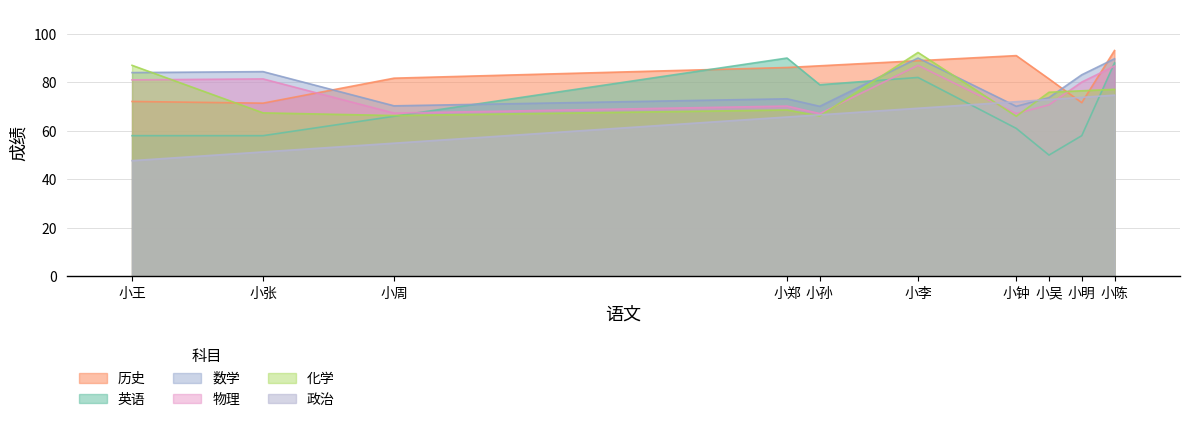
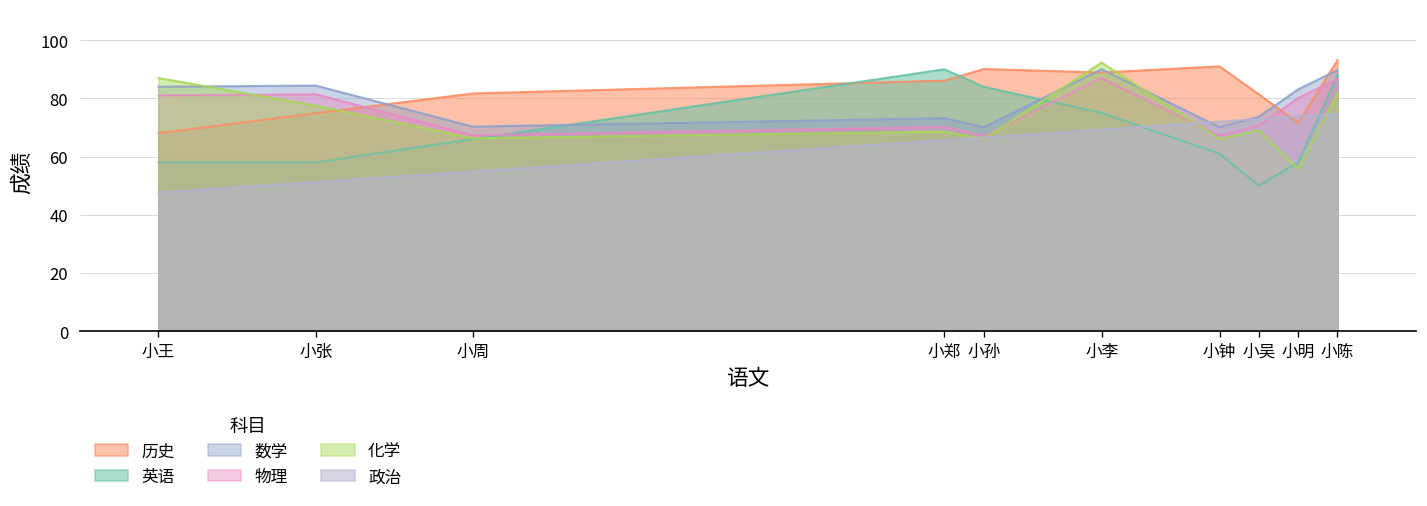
历史, 小王: 72 -> 68
历史, 小张: 71 -> 75
化学, 小张: 67 -> 78
历史, 小孙: 87 -> 90
英语, 小孙: 79 -> 84
英语, 小李: 82 -> 75
化学, 小吴: 76 -> 69
化学, 小明: 77 -> 56
化学, 小陈: 77 -> 82
